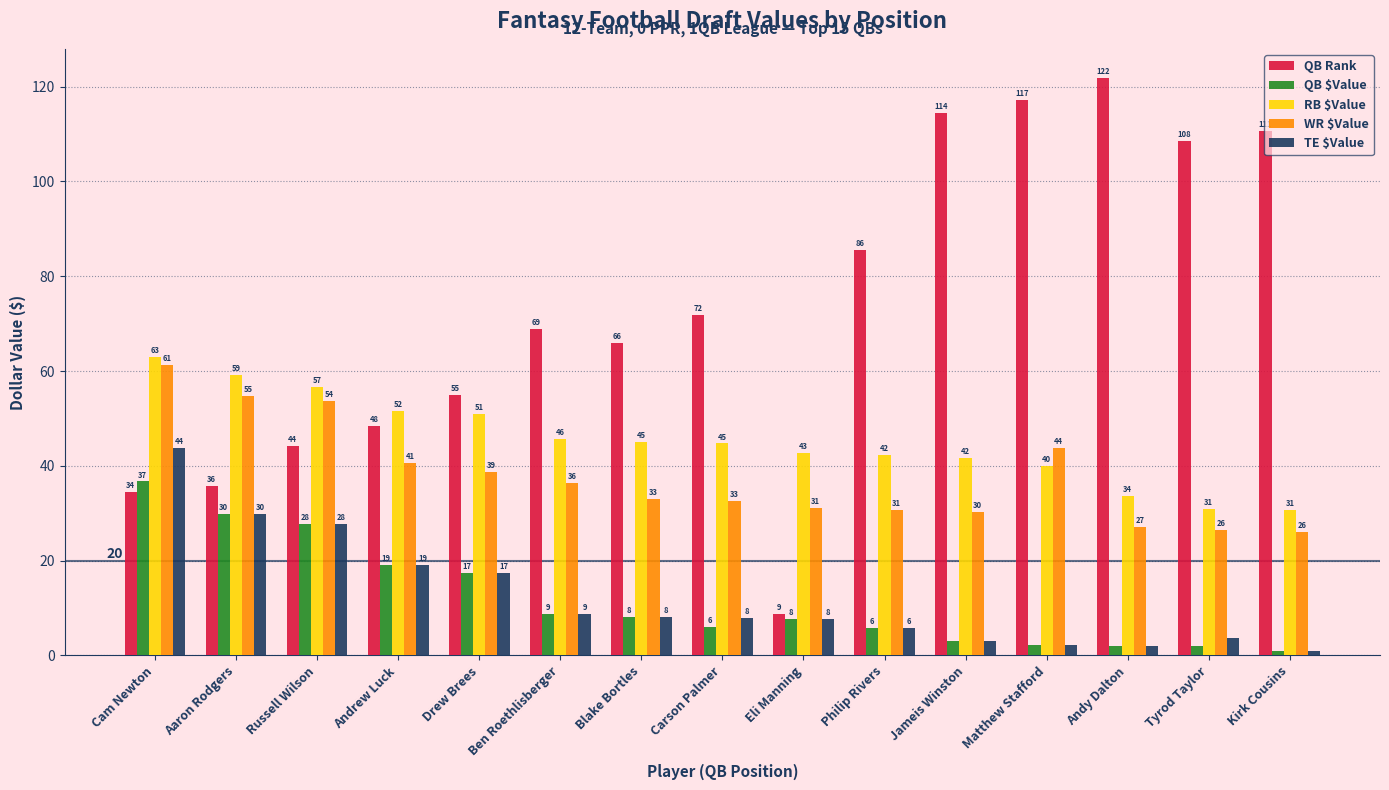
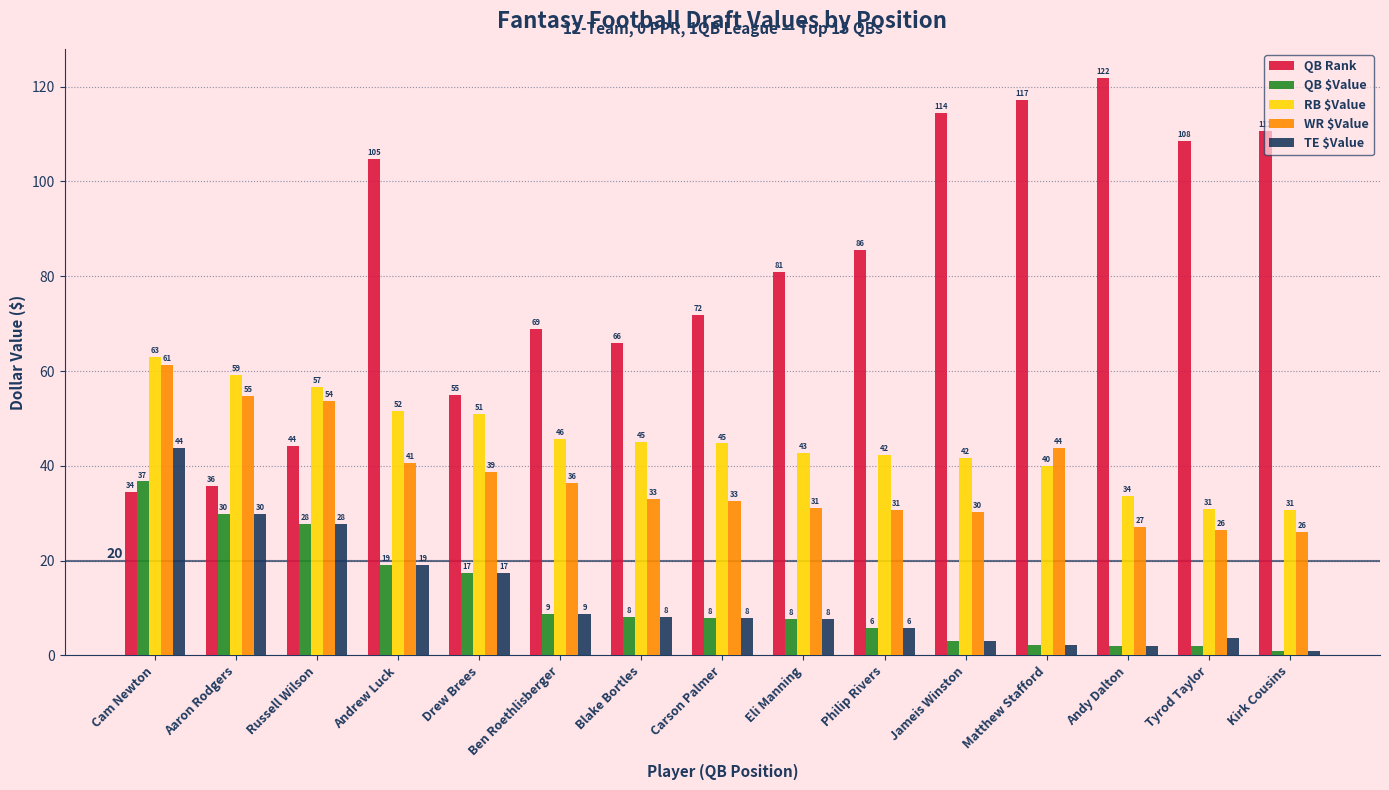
QB Rank, Andrew Luck: 48 -> 105
QB $Value, Carson Palmer: 6 -> 8
QB Rank, Eli Manning: 9 -> 81
